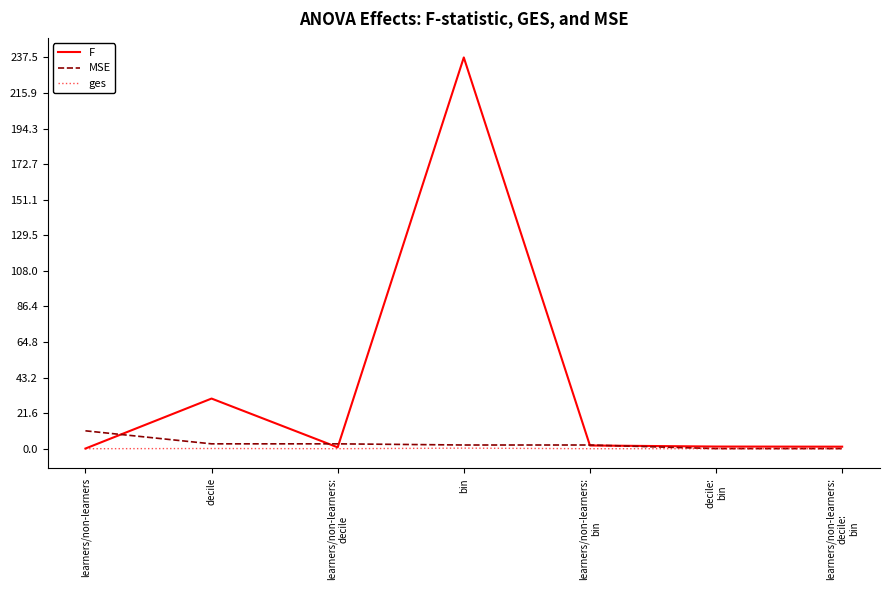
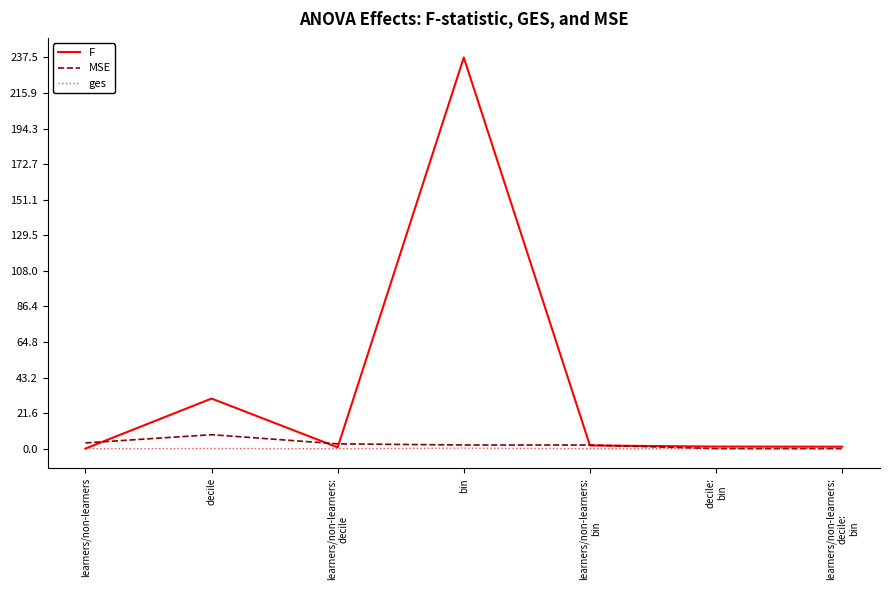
MSE, learners/non-learners: 11 -> 4
MSE, decile: 3 -> 9
